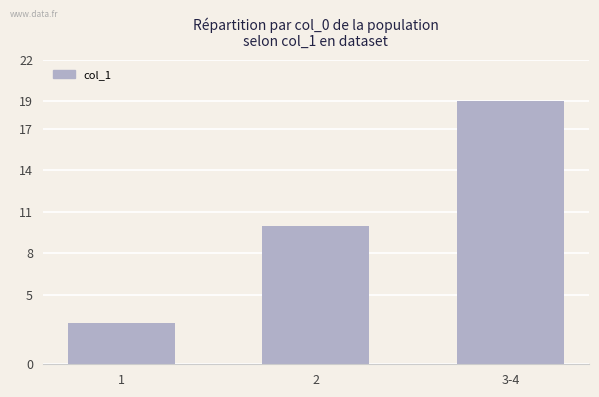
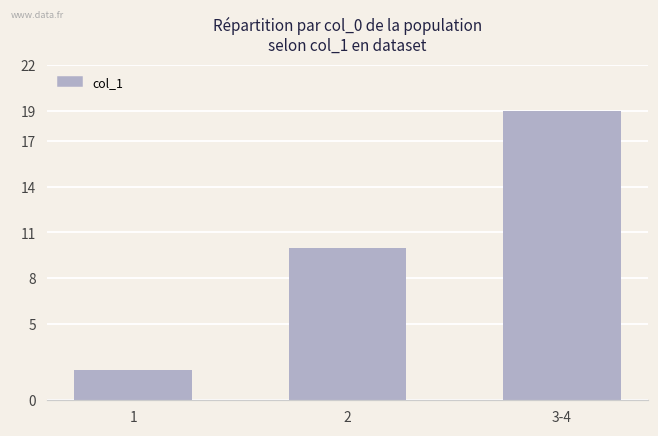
1: 3 -> 2
